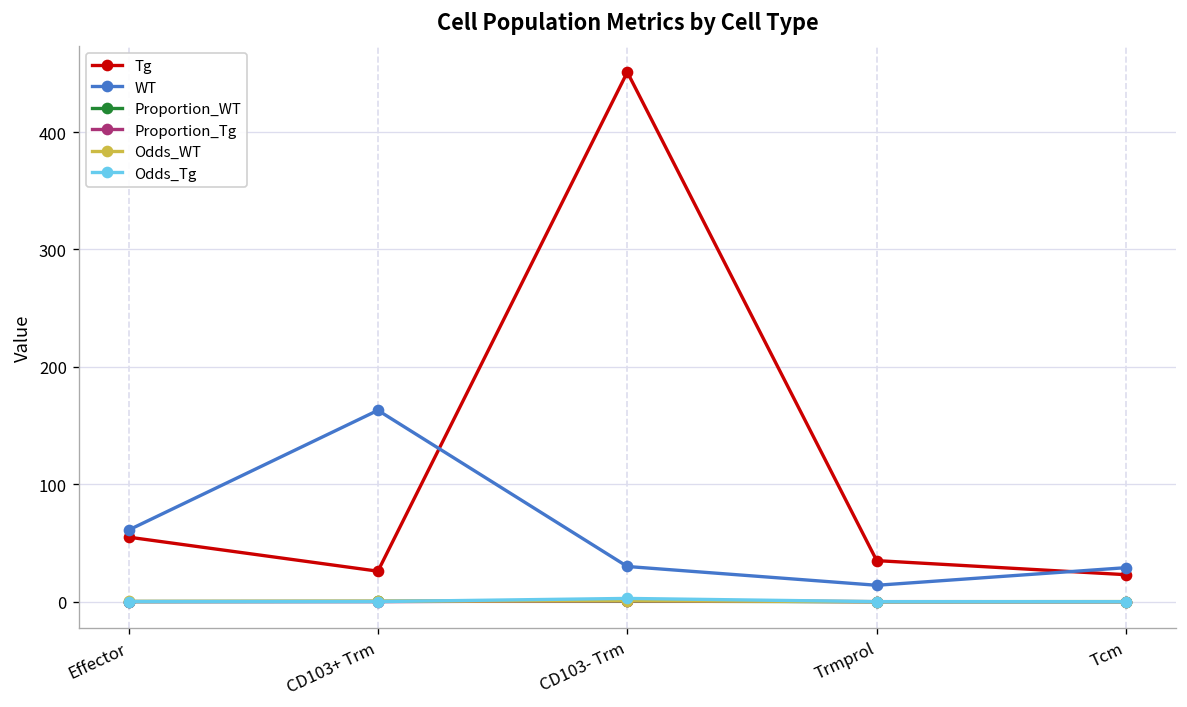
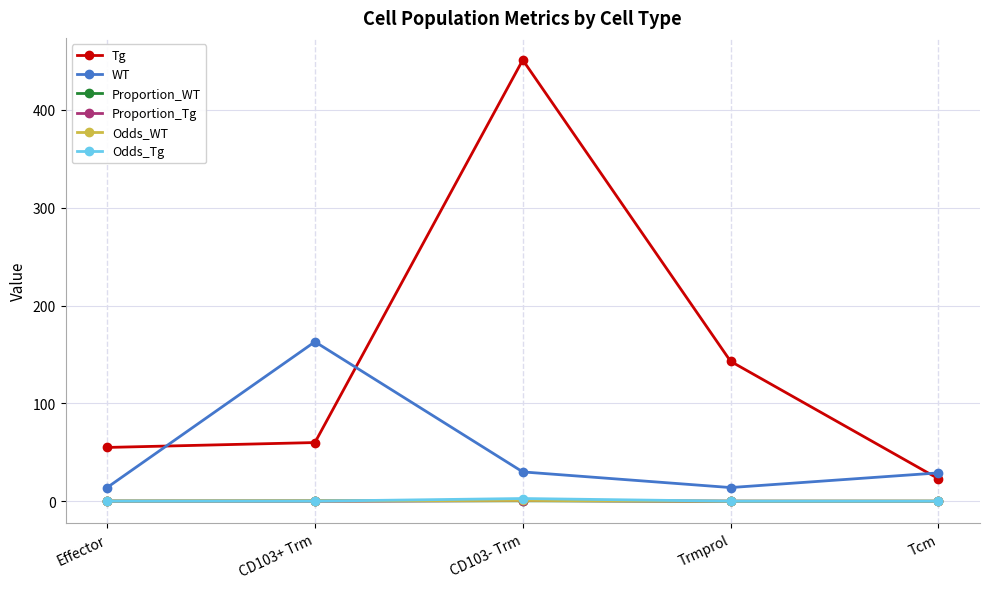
WT, Effector: 60 -> 10
Tg, CD103+ Trm: 30 -> 60
Tg, Trmprol: 40 -> 140
